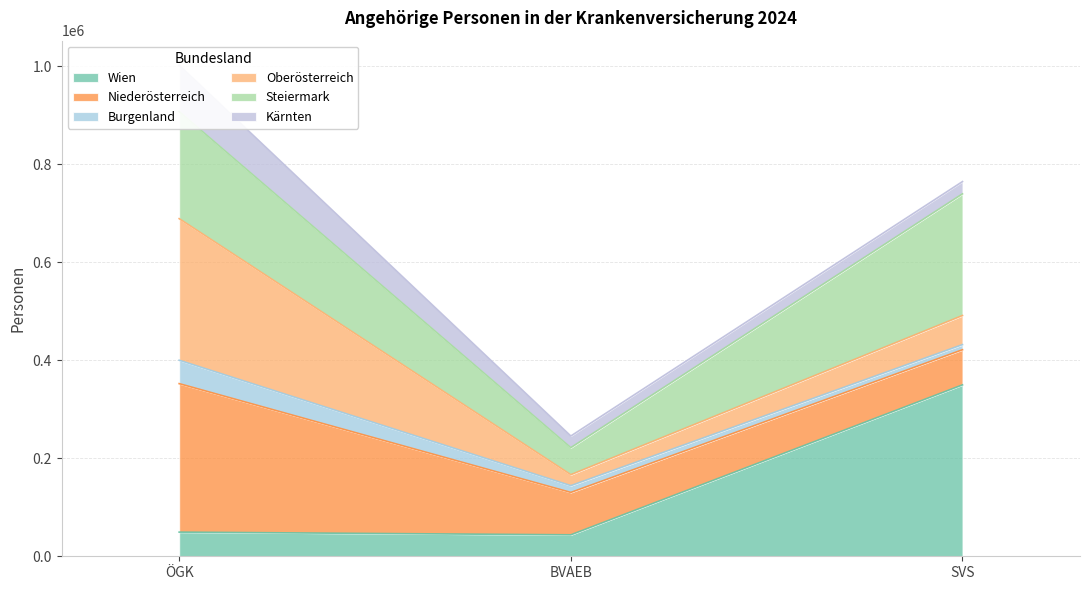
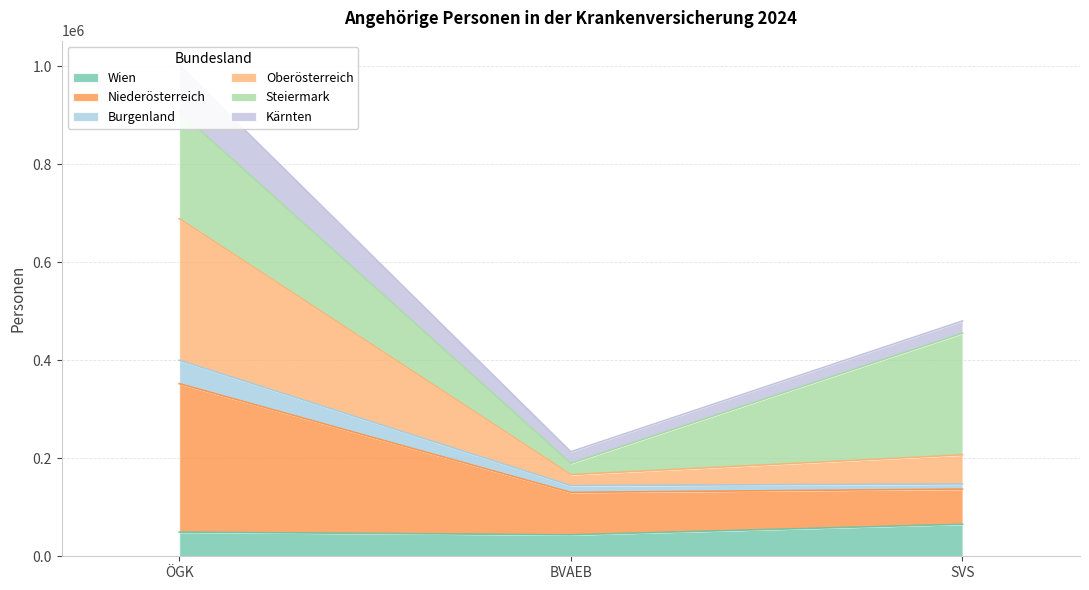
Steiermark, BVAEB: 60000 -> 20000
Wien, SVS: 350000 -> 70000
